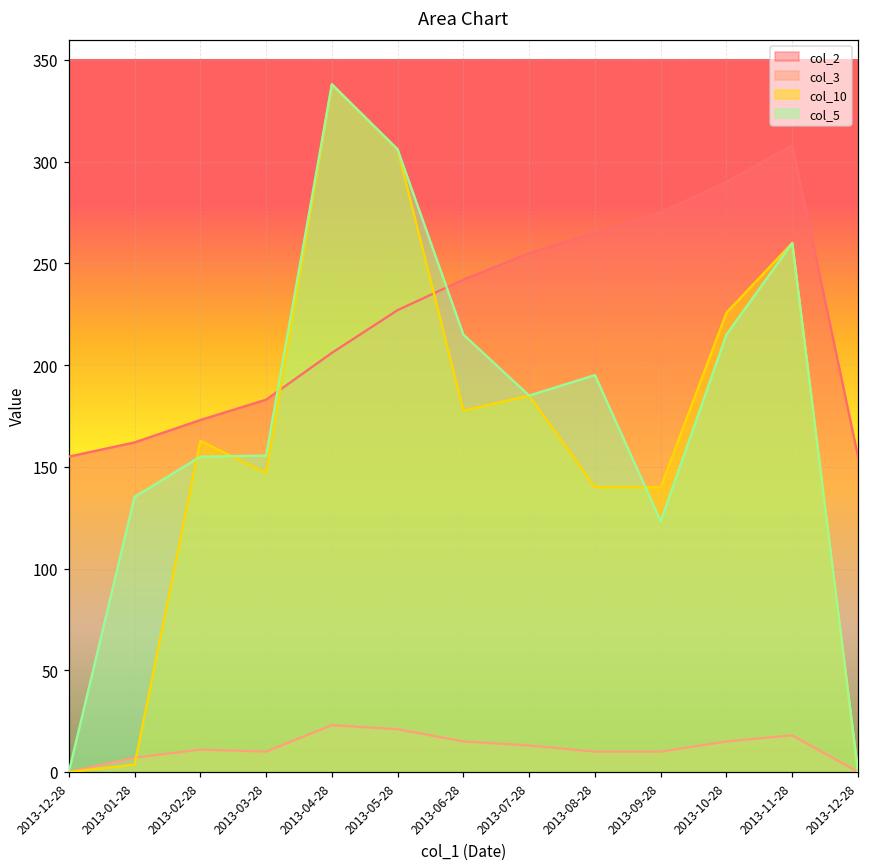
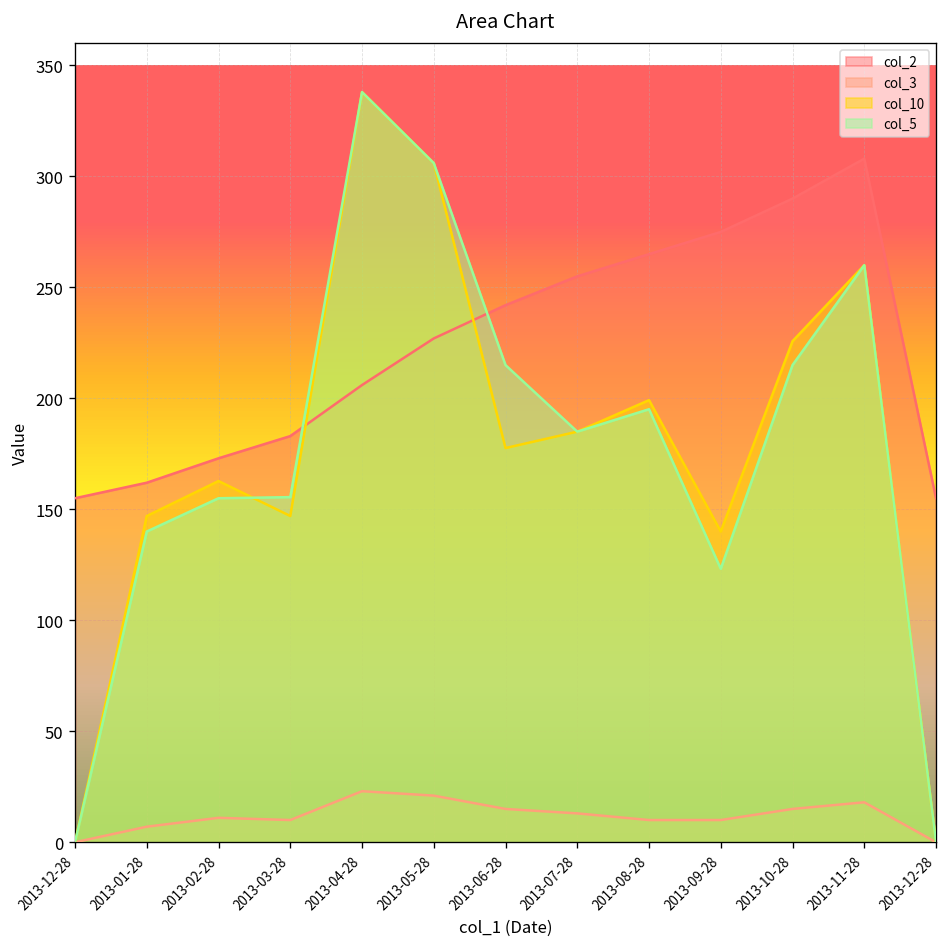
col_10, 2013-01-28: 4 -> 147
col_5, 2013-01-28: 135 -> 140
col_10, 2013-08-28: 140 -> 199
